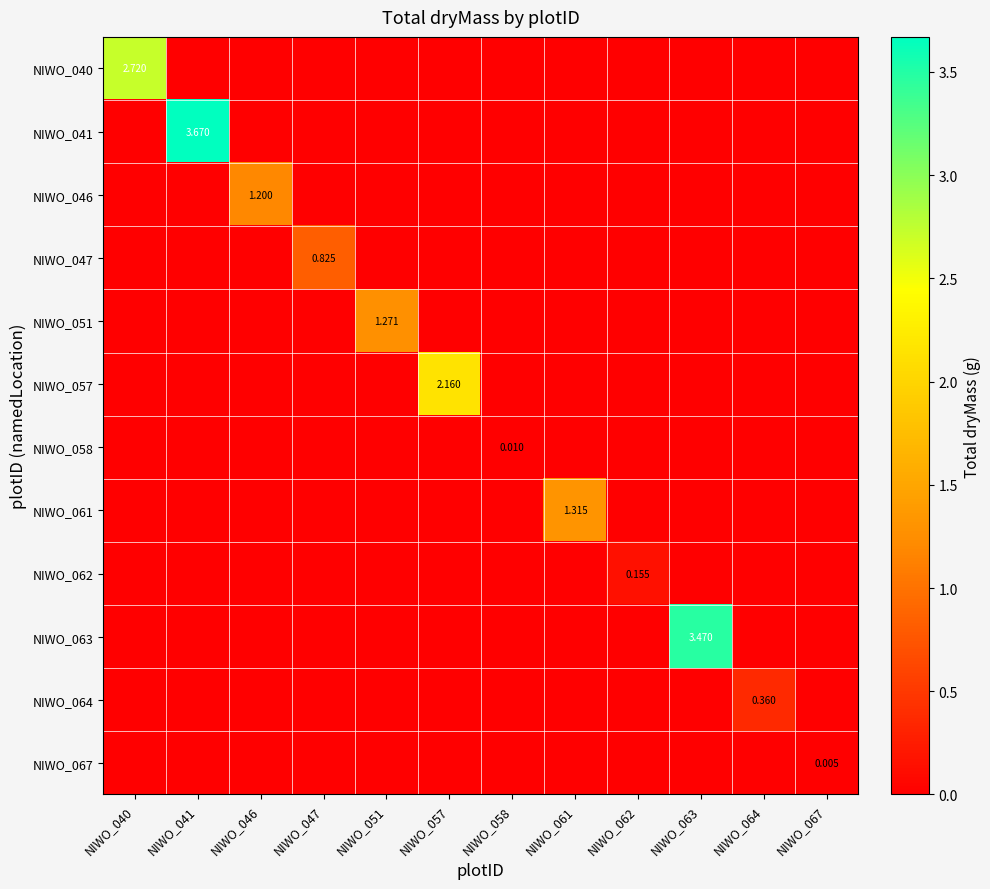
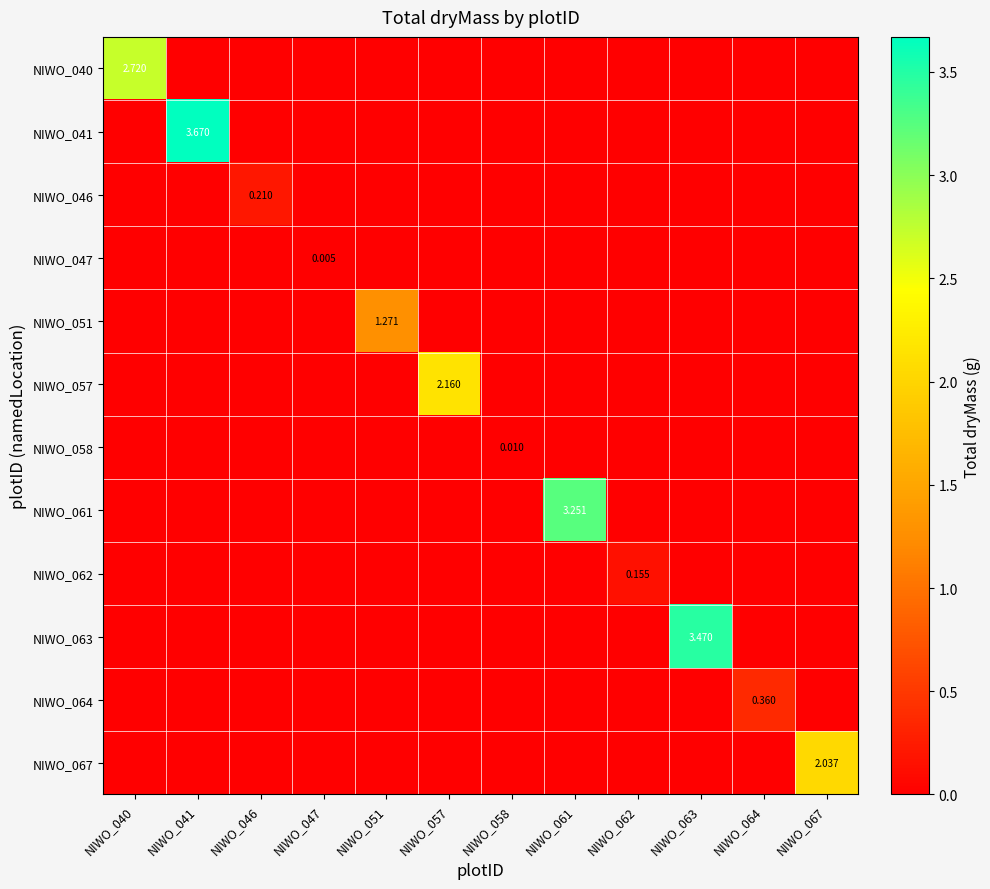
NIWO_046, NIWO_046: 1.200 -> 0.210
NIWO_047, NIWO_047: 0.825 -> 0.005
NIWO_061, NIWO_061: 1.315 -> 3.251
NIWO_067, NIWO_067: 0.005 -> 2.037
